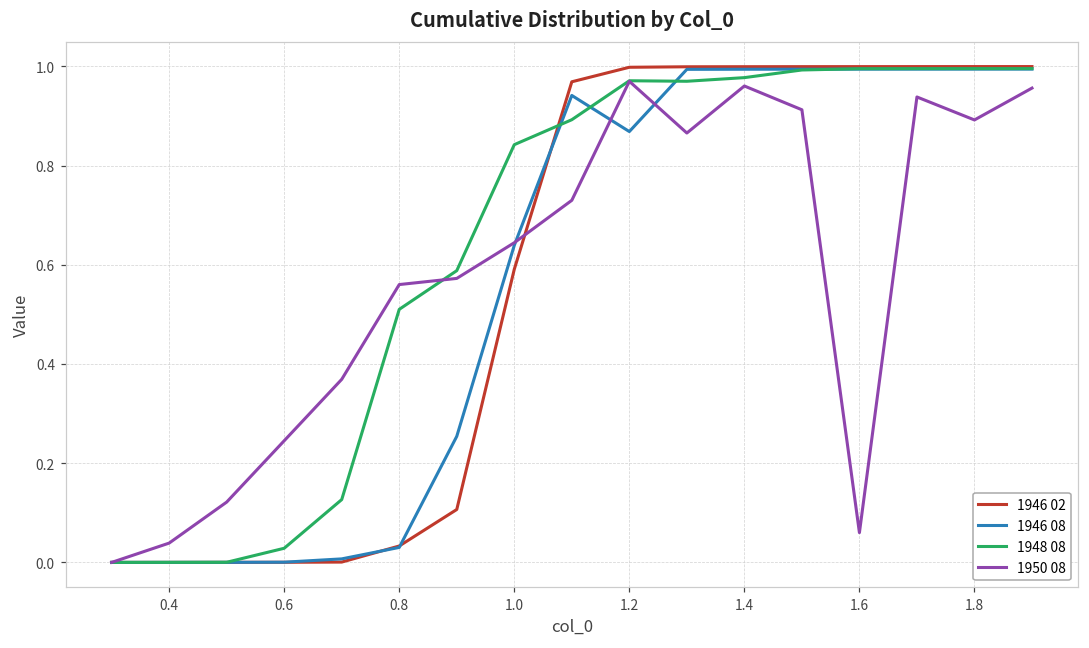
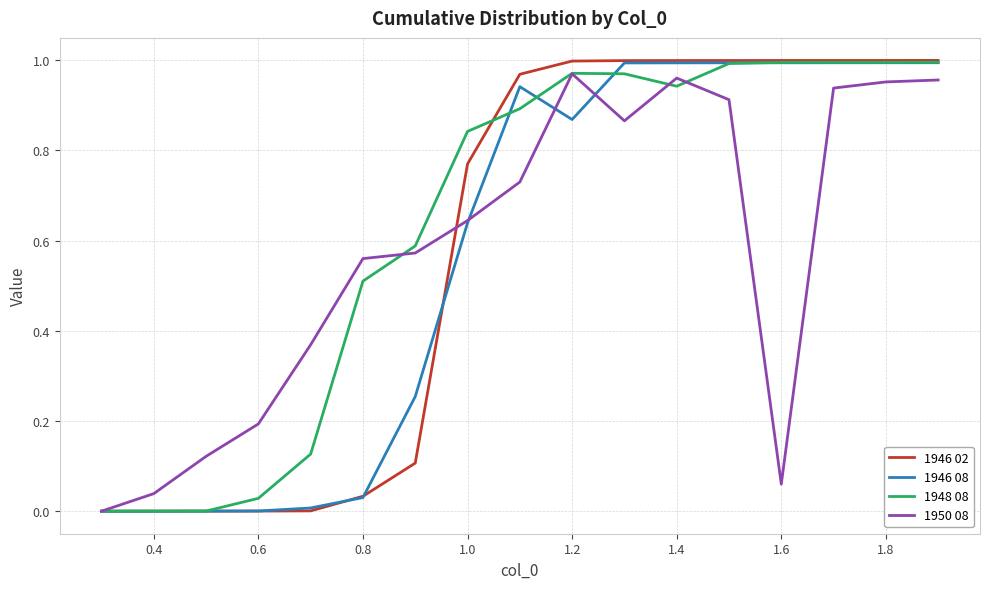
1950 08, 0.6: 0.25 -> 0.19
1946 02, 1.0: 0.59 -> 0.77
1948 08, 1.4: 0.98 -> 0.94
1950 08, 1.8: 0.89 -> 0.95
